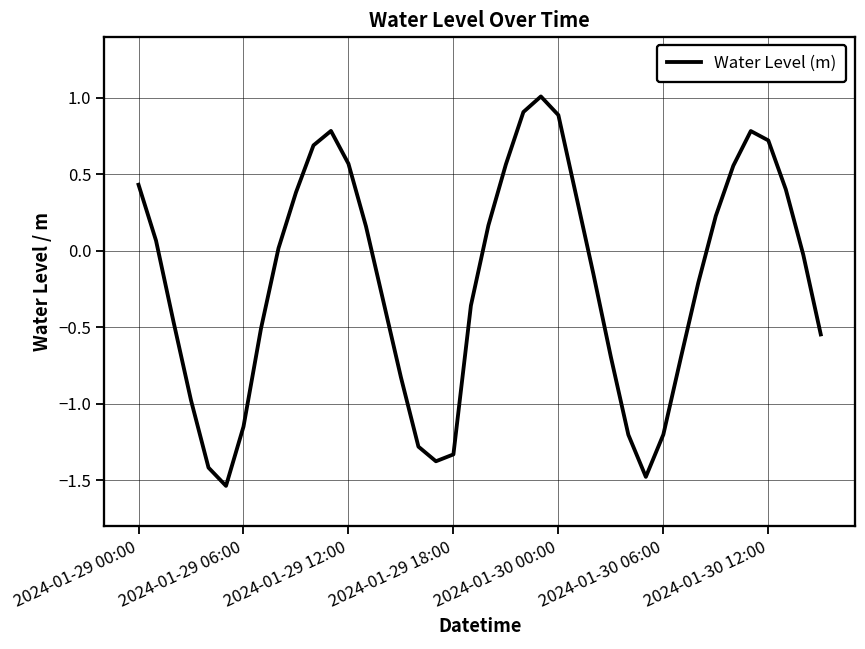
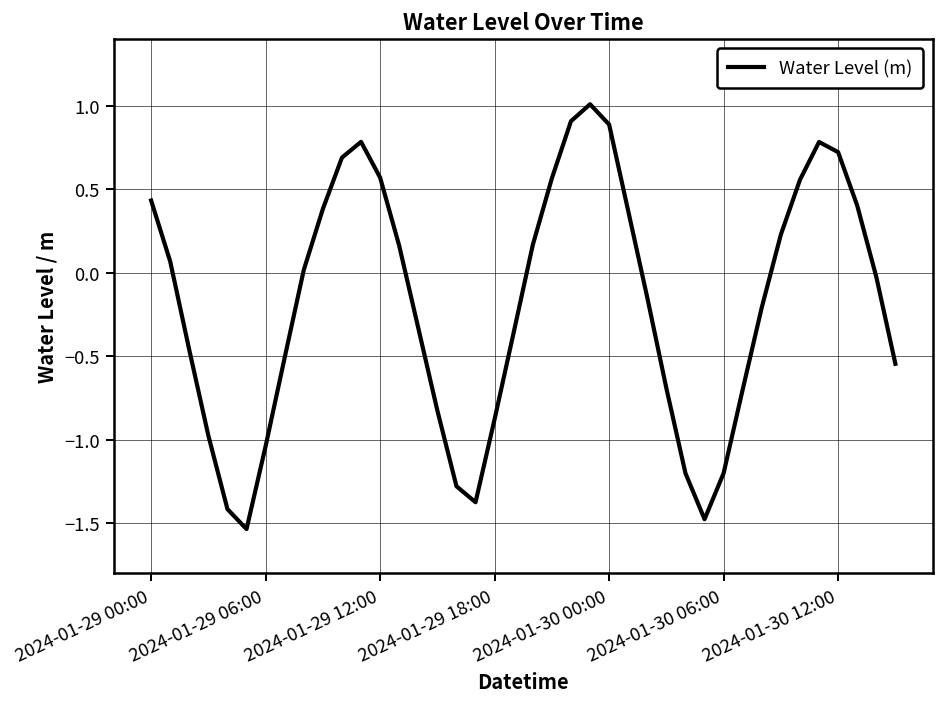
2024-01-29 06:00: -1.15 -> -1.04
2024-01-29 18:00: -1.33 -> -0.88
